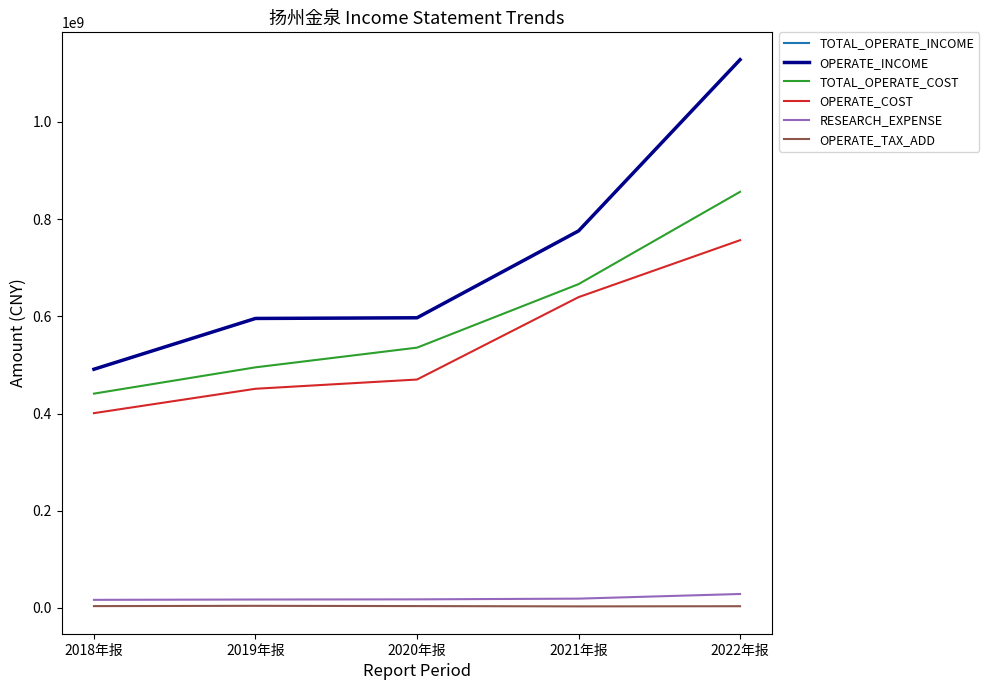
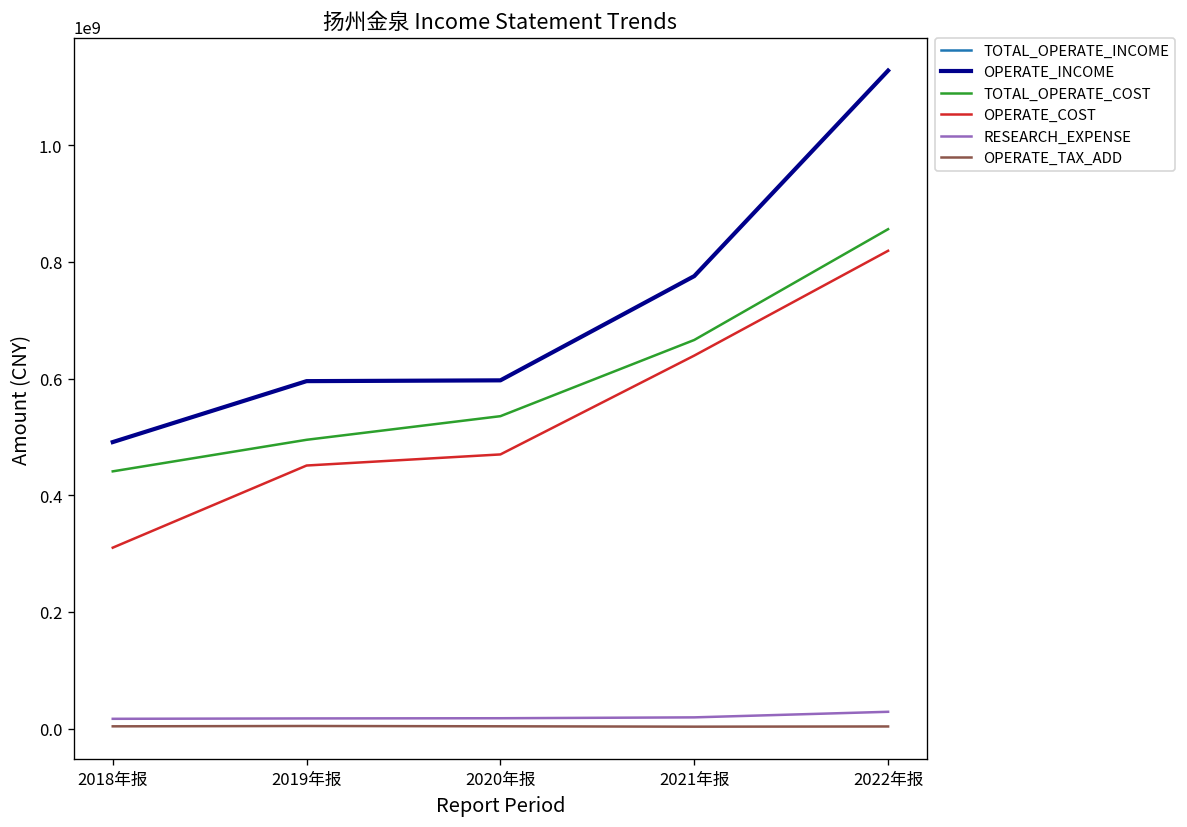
OPERATE_COST, 2018年报: 400000000 -> 310000000
OPERATE_COST, 2022年报: 760000000 -> 820000000
